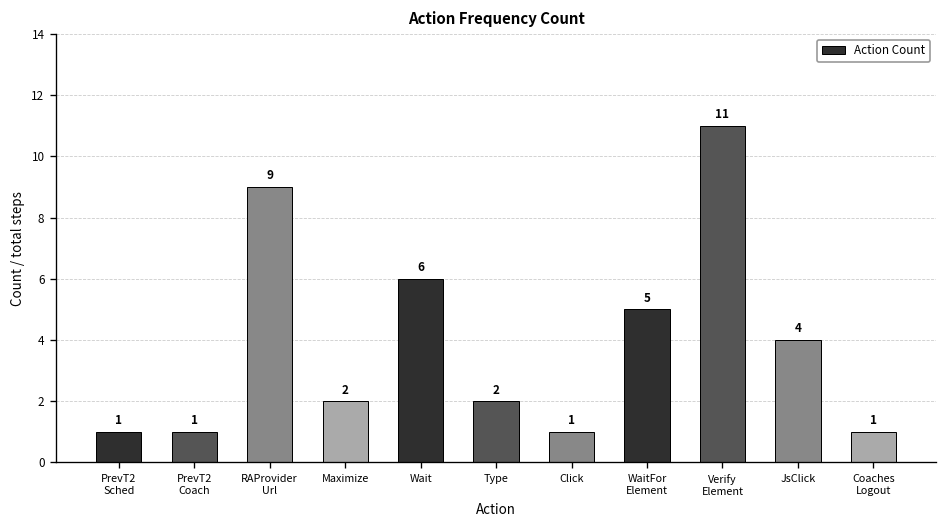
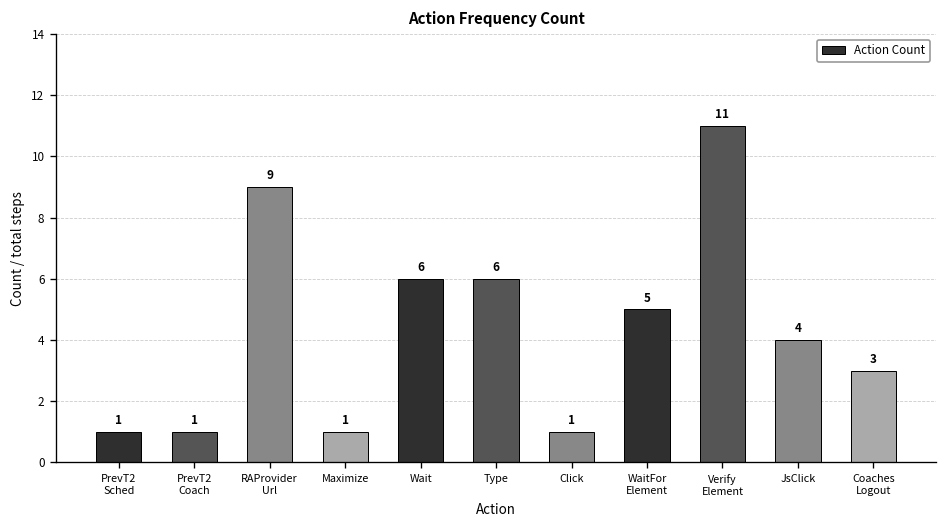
Maximize: 2 -> 1
Type: 2 -> 6
Coaches Logout: 1 -> 3
